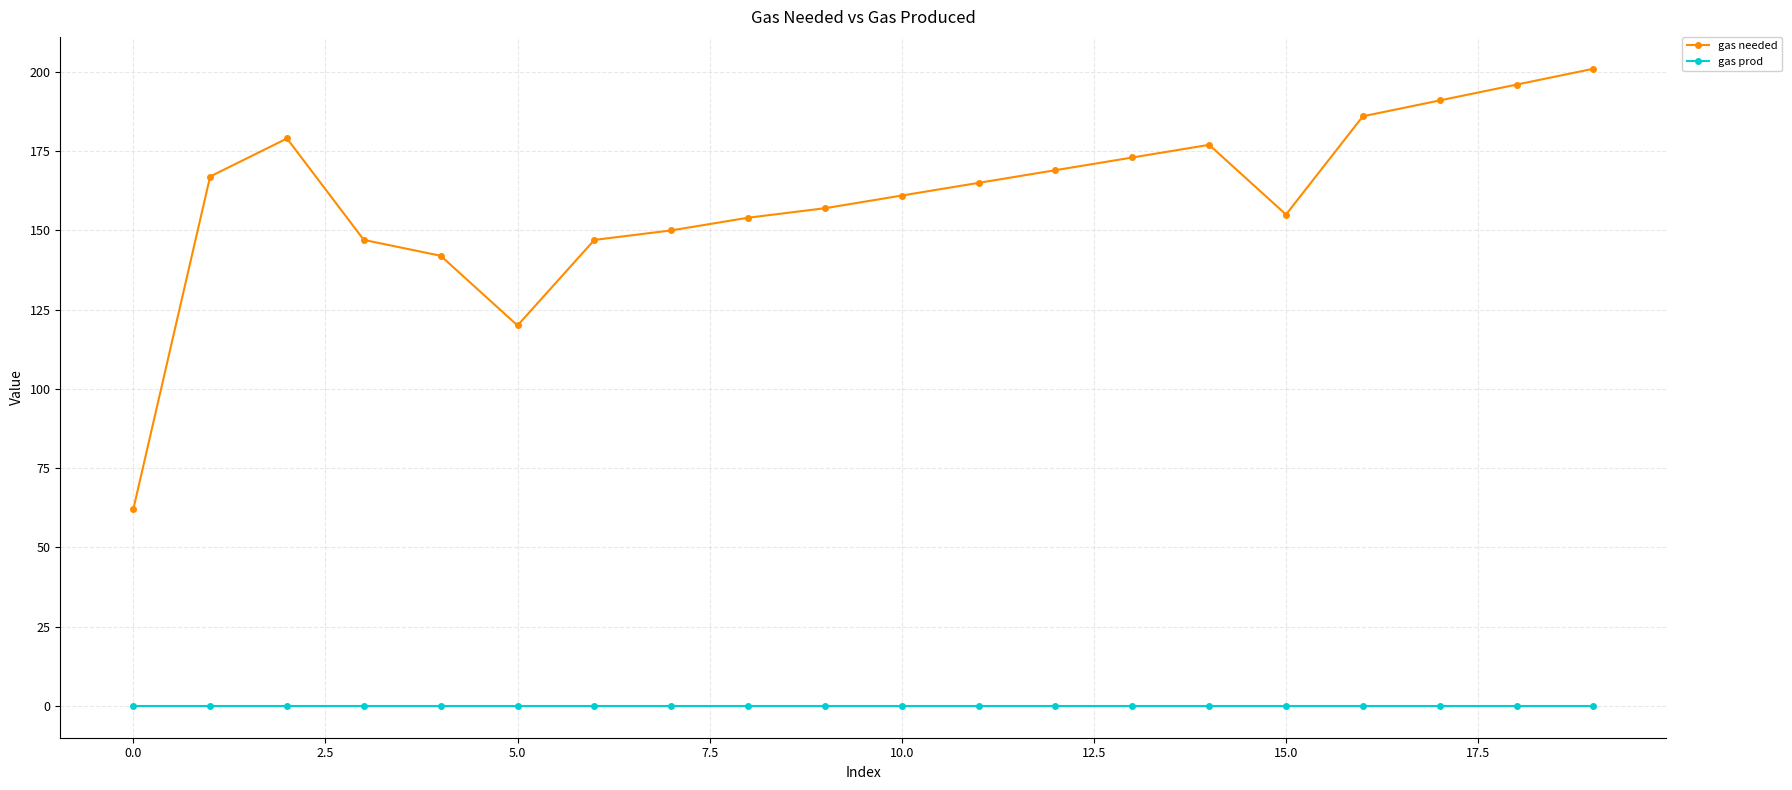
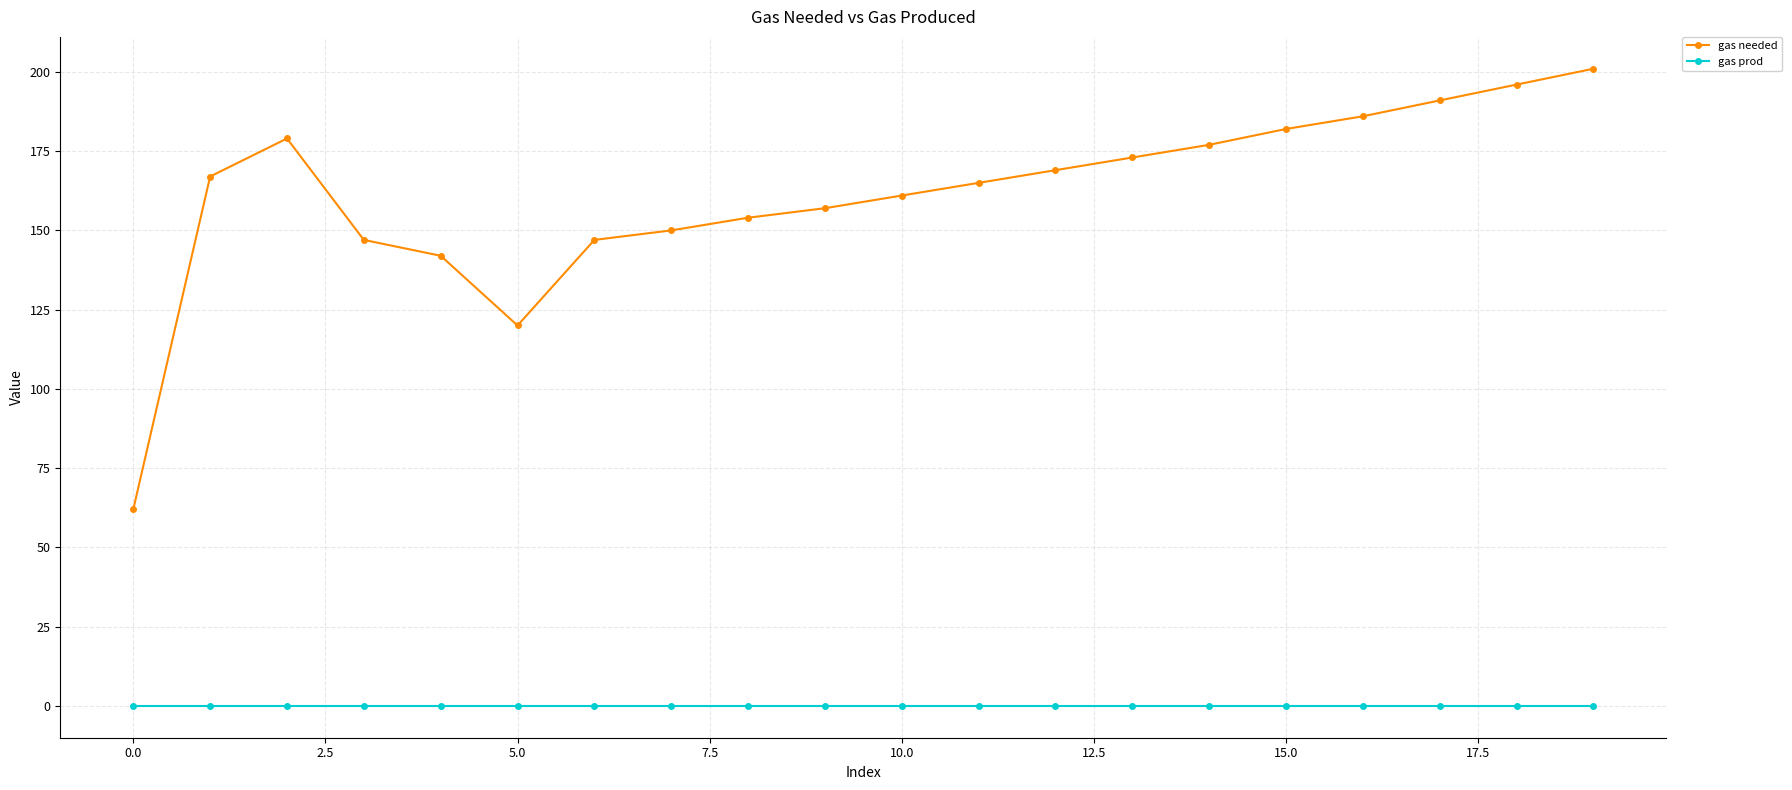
gas needed, 15.0: 155 -> 182
